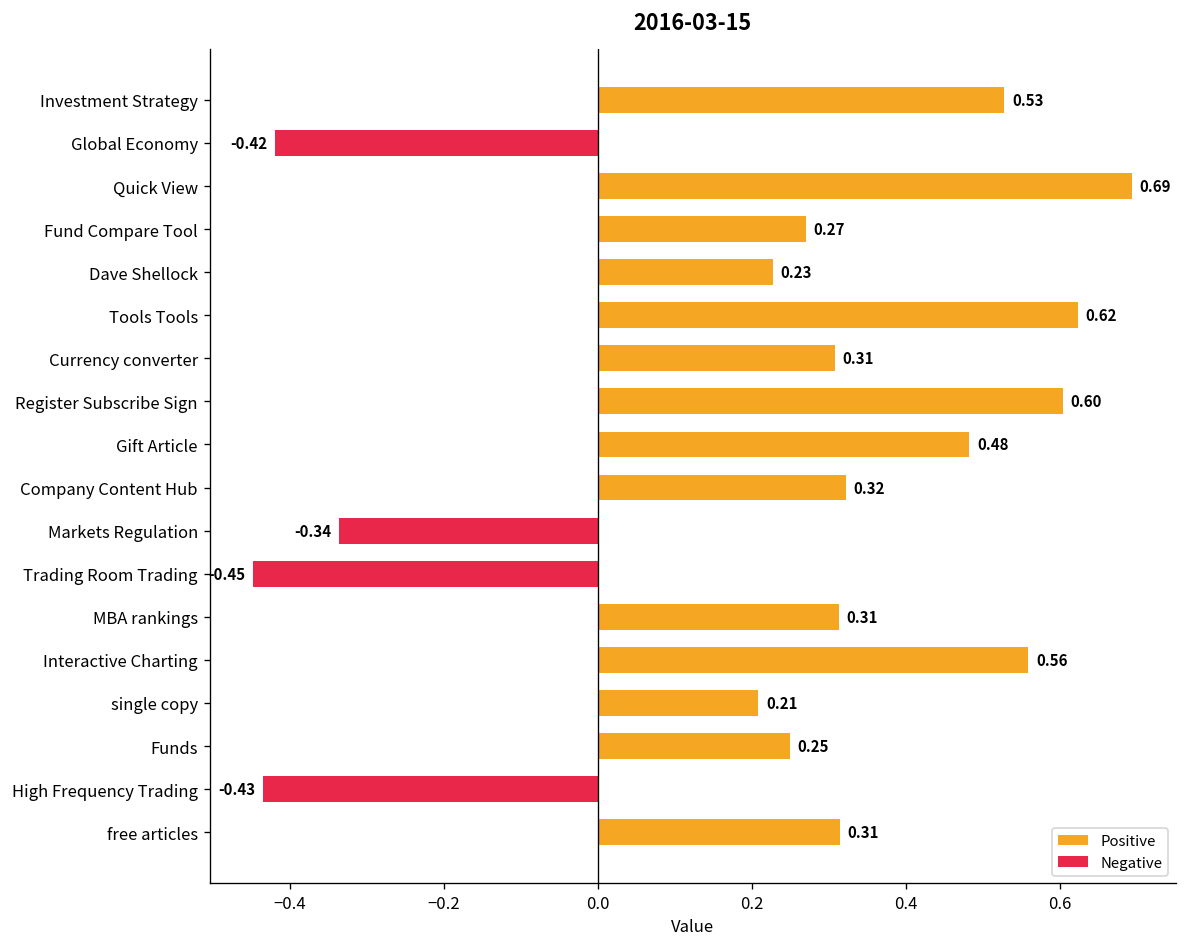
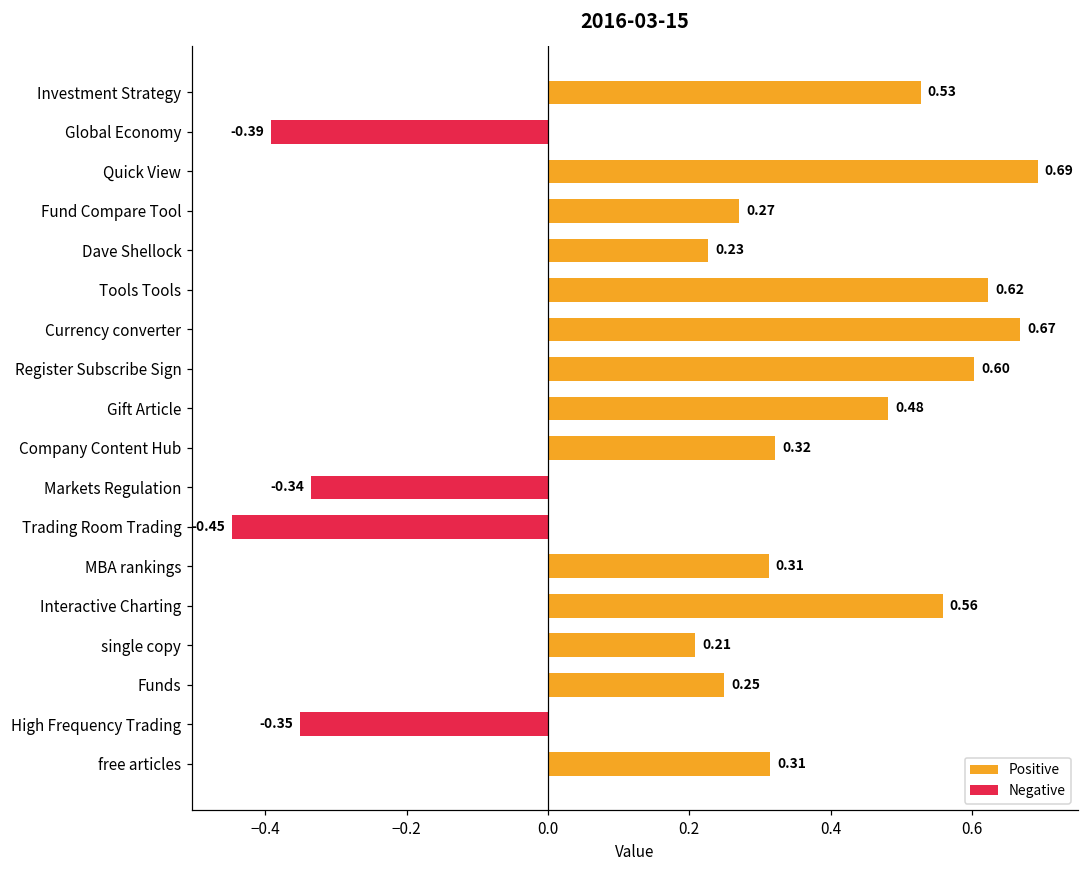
Negative, Global Economy: -0.42 -> -0.39
Positive, Currency converter: 0.31 -> 0.67
Negative, High Frequency Trading: -0.43 -> -0.35
